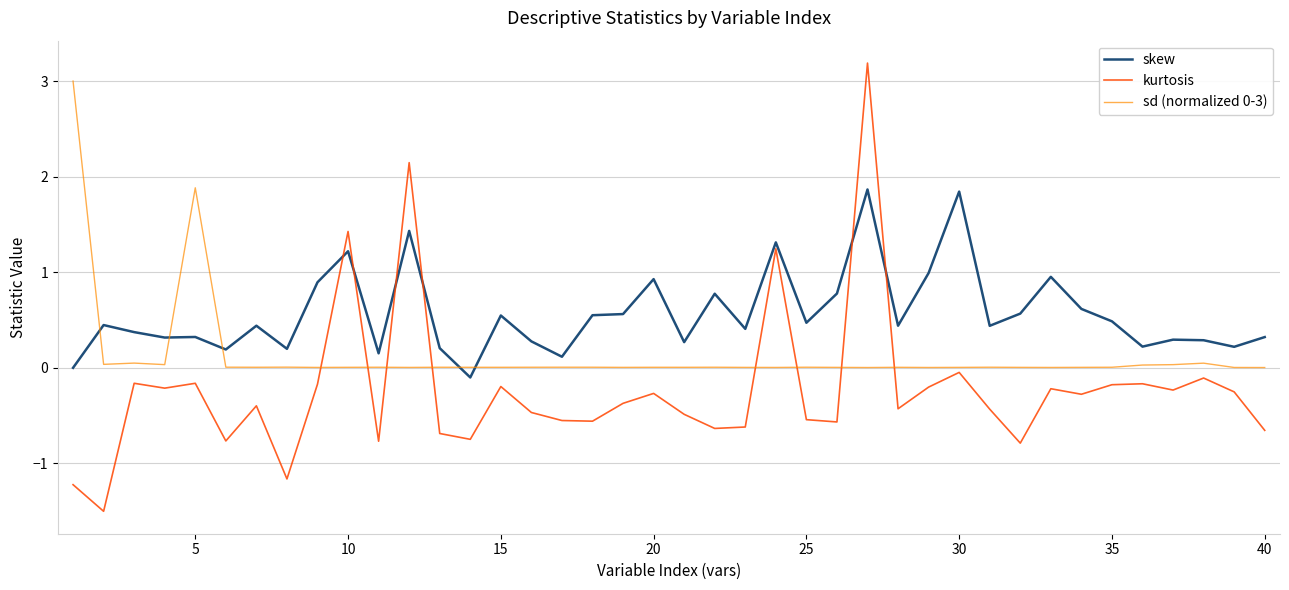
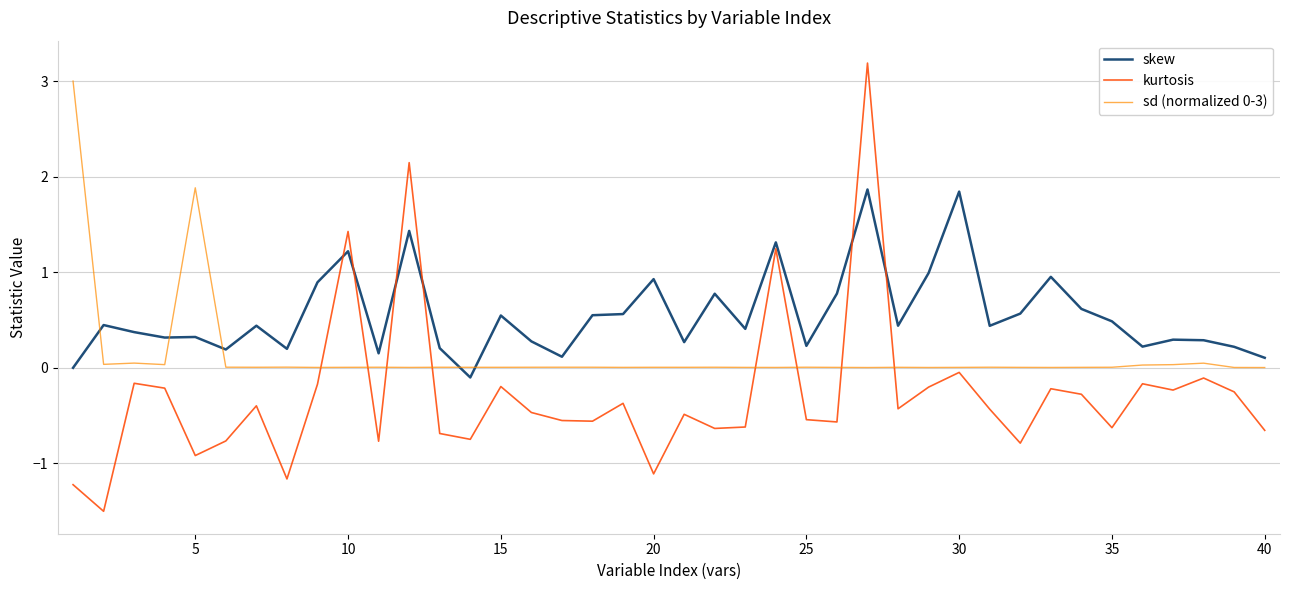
kurtosis, 5: -0.2 -> -0.9
kurtosis, 20: -0.3 -> -1.1
skew, 25: 0.5 -> 0.2
kurtosis, 35: -0.2 -> -0.6
skew, 40: 0.3 -> 0.1
